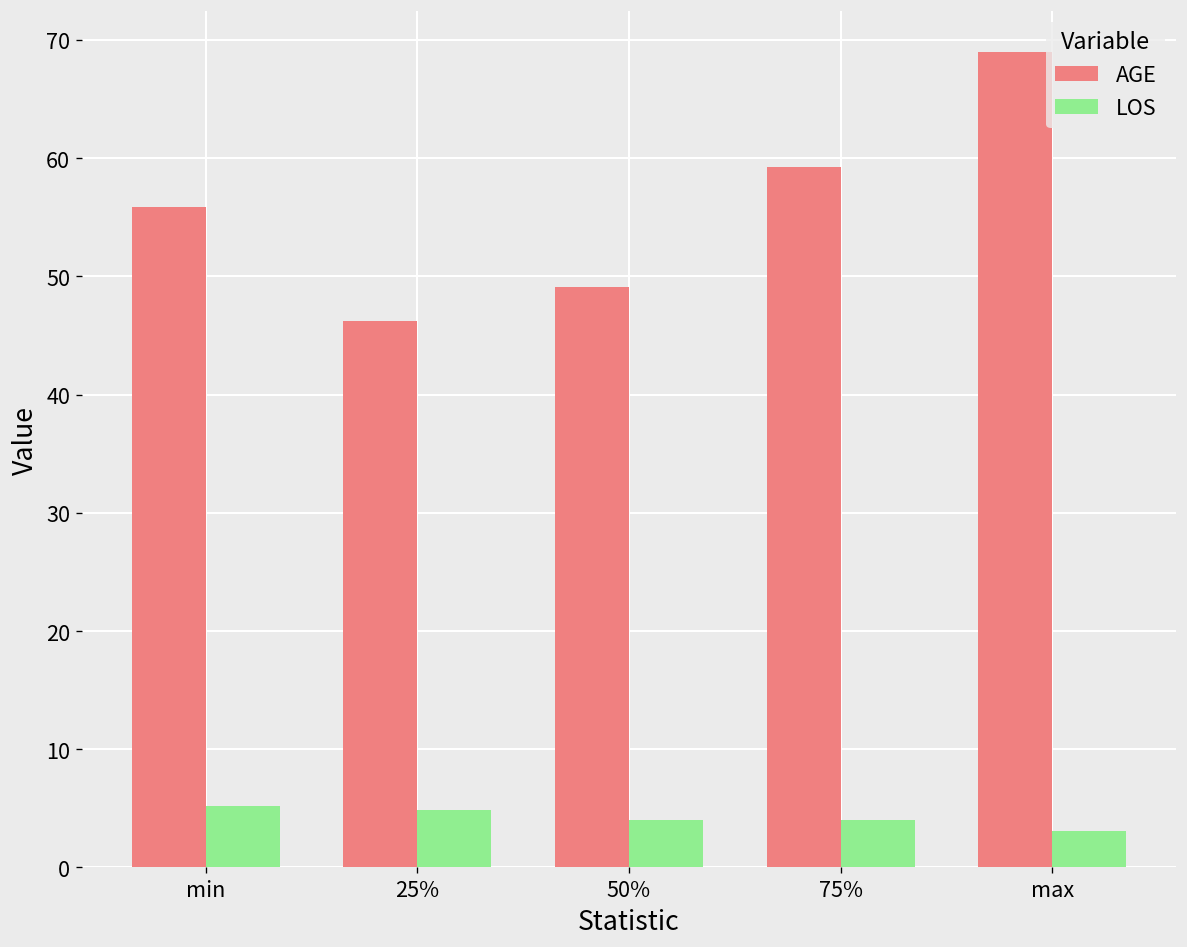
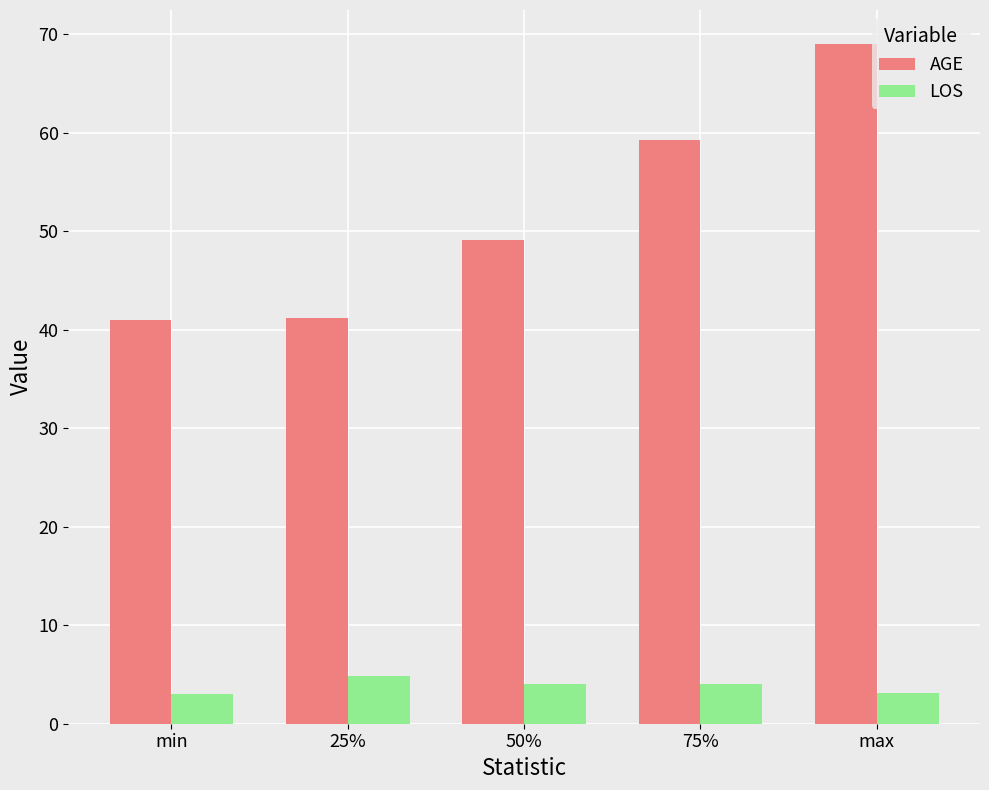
AGE, min: 56 -> 41
LOS, min: 5 -> 3
AGE, 25%: 46 -> 41
